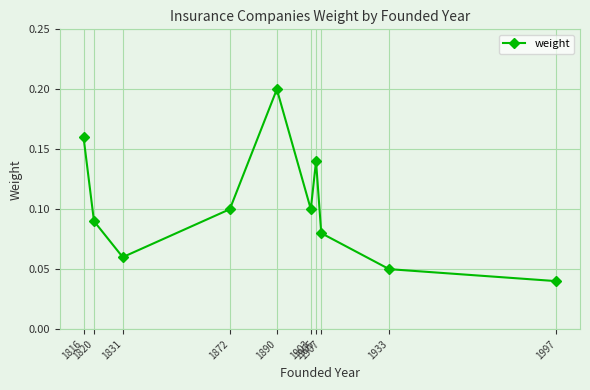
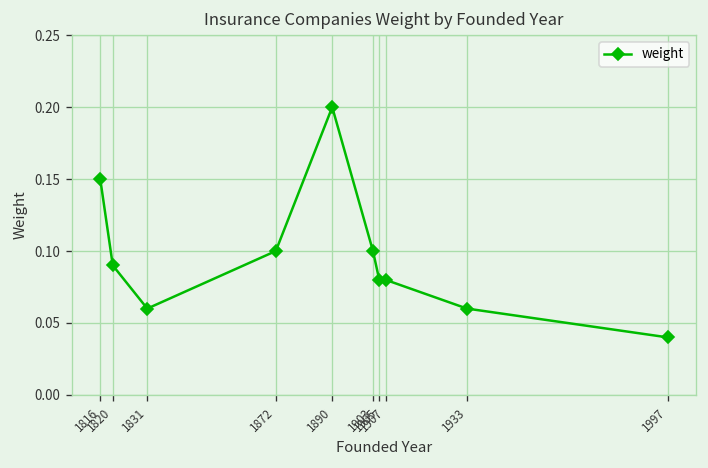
1816: 0.16 -> 0.15
1905: 0.14 -> 0.08
1933: 0.05 -> 0.06
